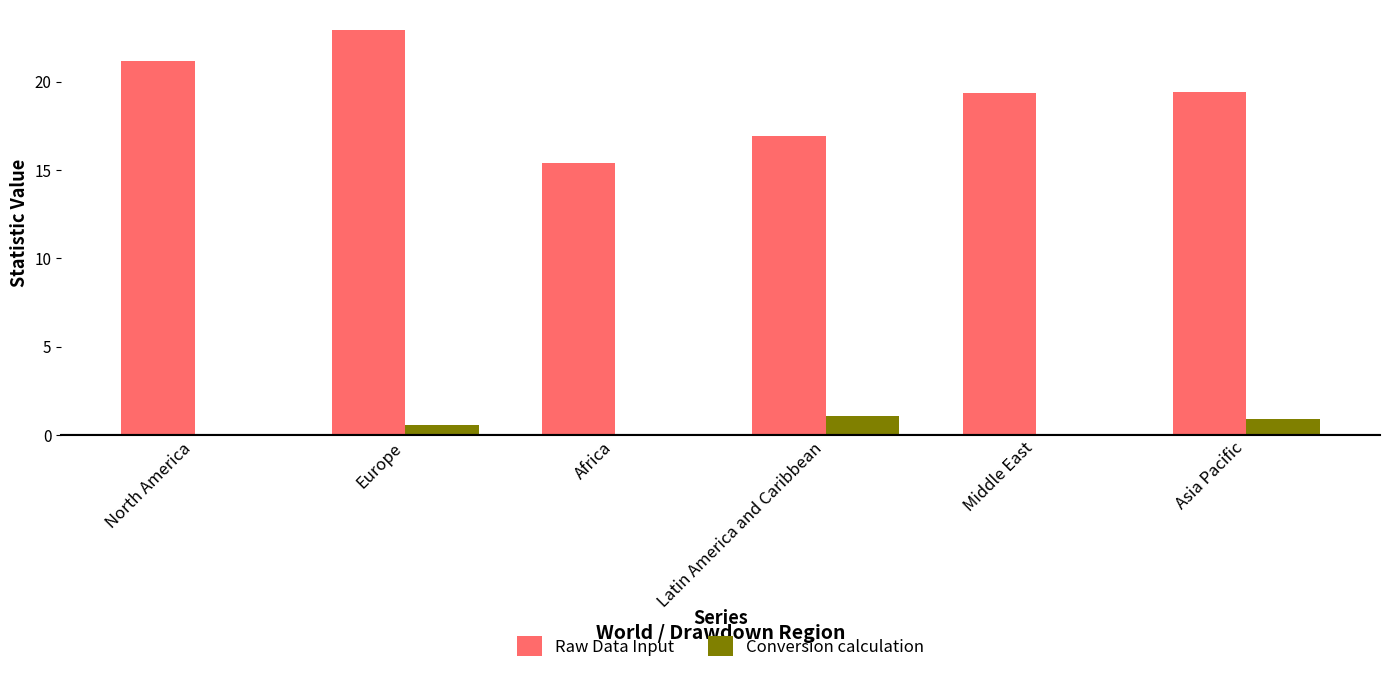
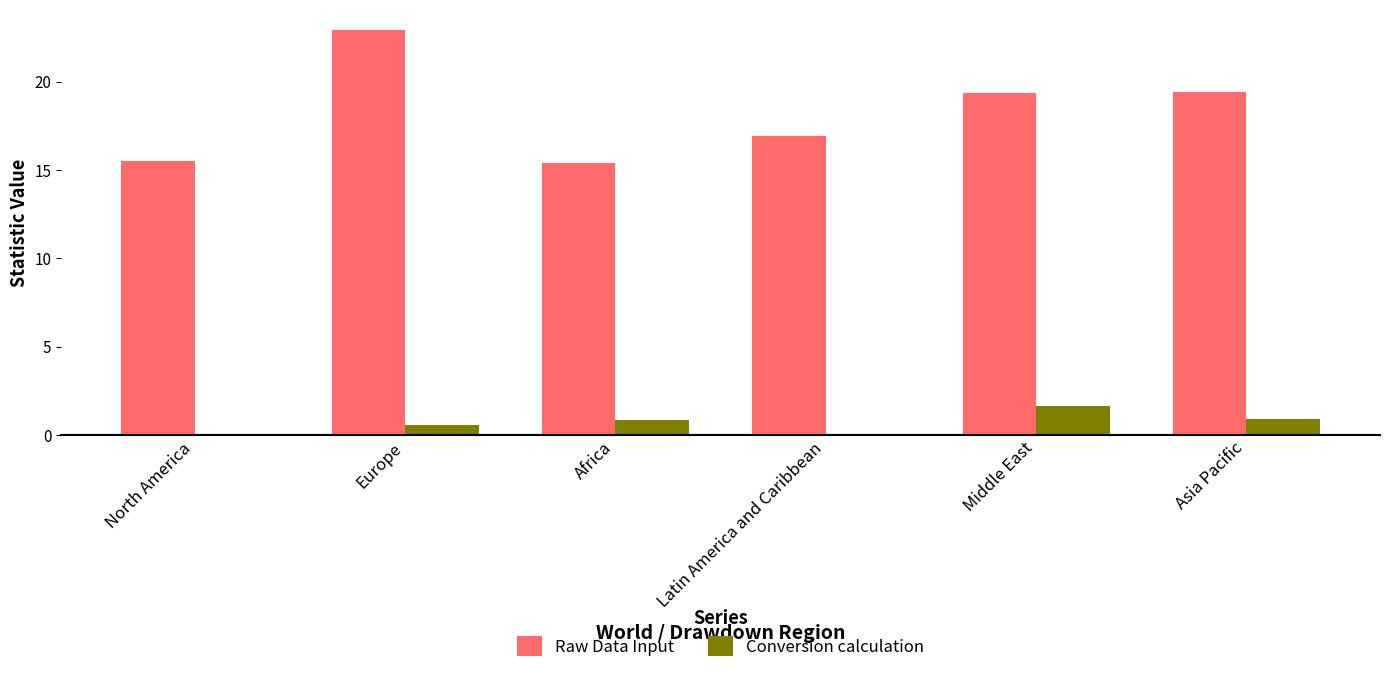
Raw Data Input, North America: 21.2 -> 15.5
Conversion calculation, Africa: 0.1 -> 0.8
Conversion calculation, Latin America and Caribbean: 1.1 -> 0.1
Conversion calculation, Middle East: 0.1 -> 1.6
